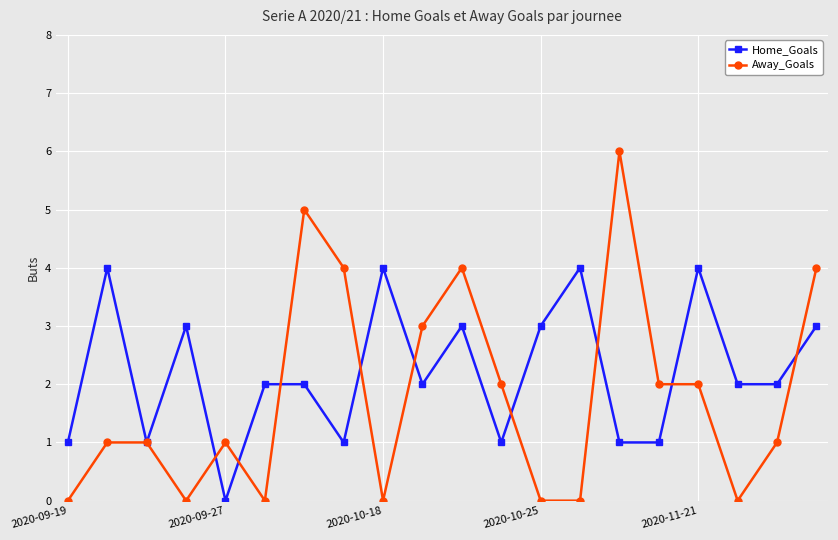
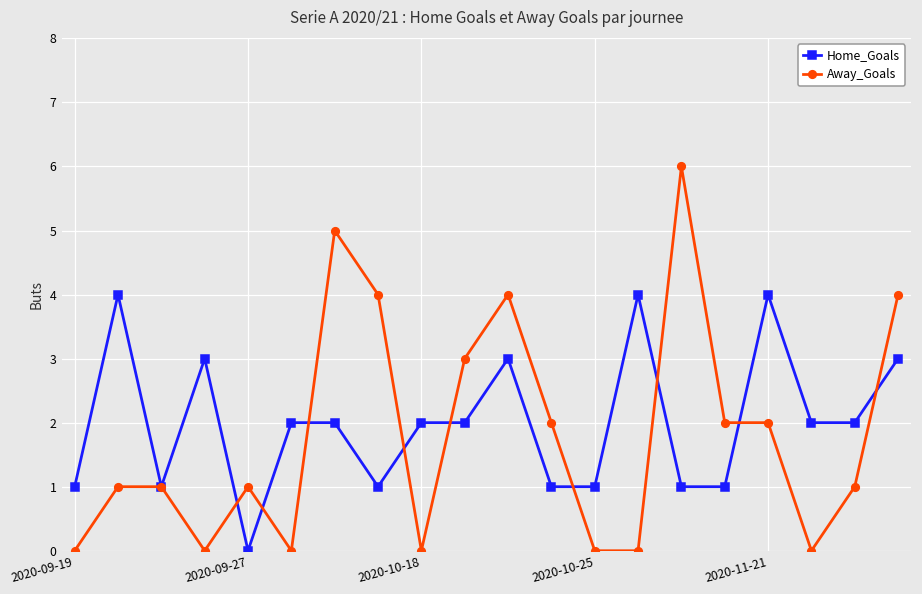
Home_Goals, 2020-10-18: 4 -> 2
Home_Goals, 2020-10-25: 3 -> 1
